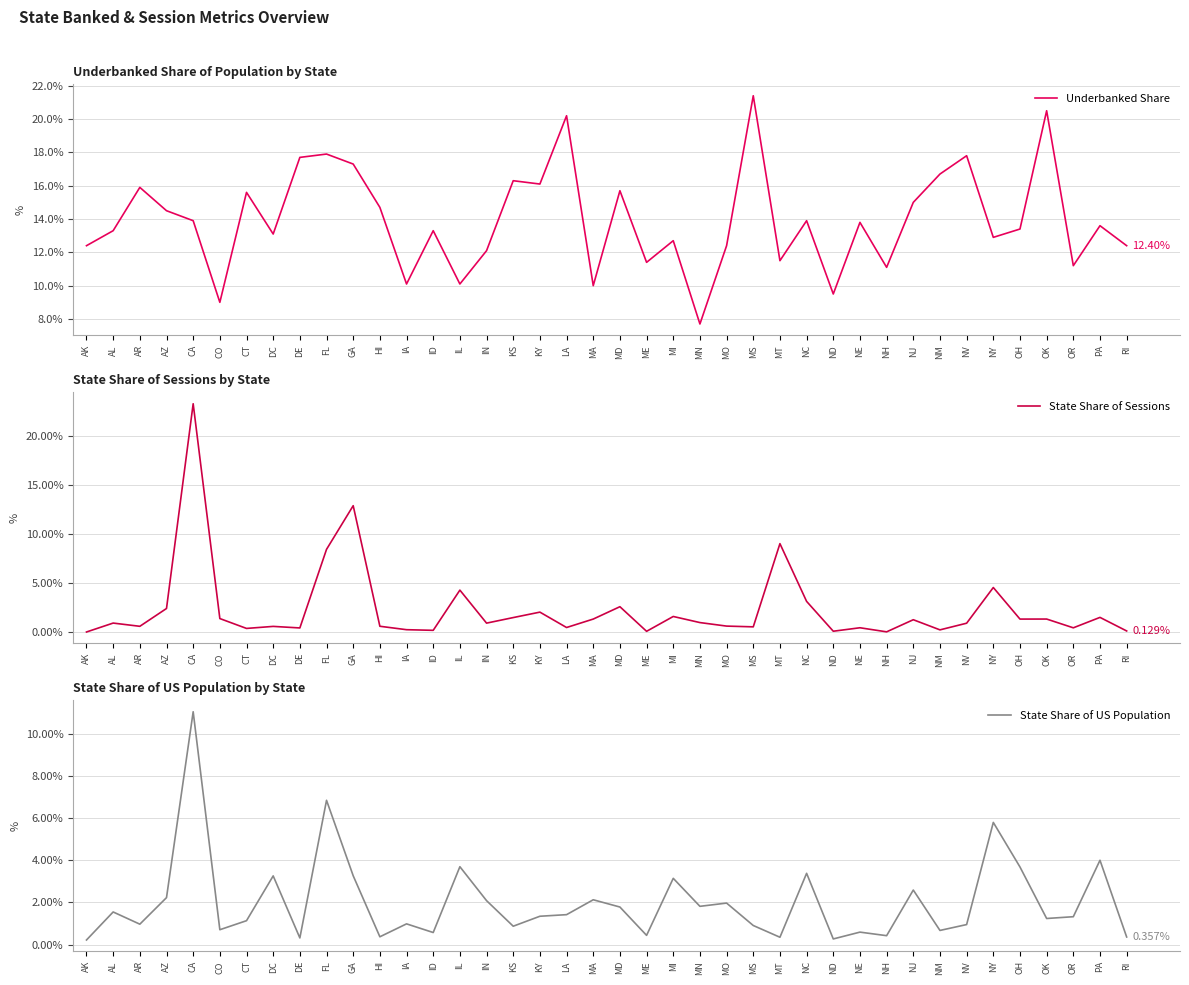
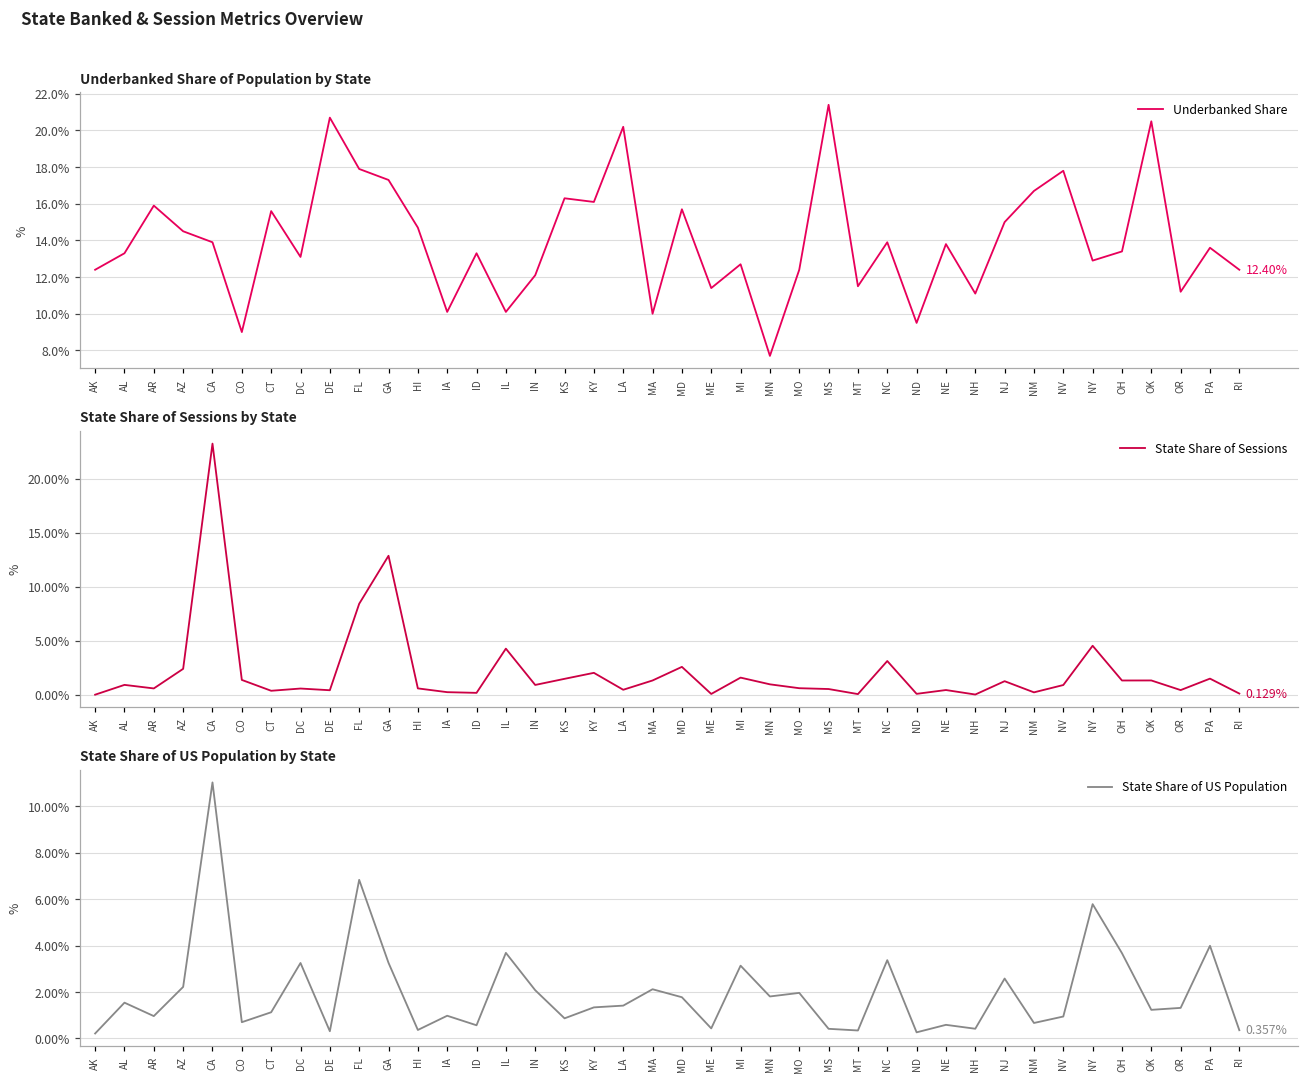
Underbanked Share of Population by State, DE: 17.7% -> 20.7%
State Share of Sessions by State, MT: 9% -> 0%
State Share of US Population by State, MS: 0.9% -> 0.4%
